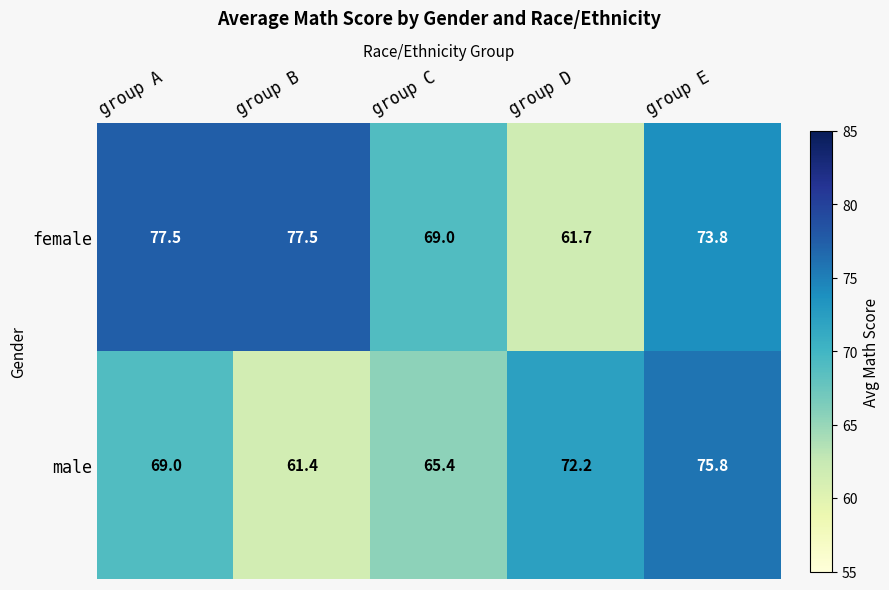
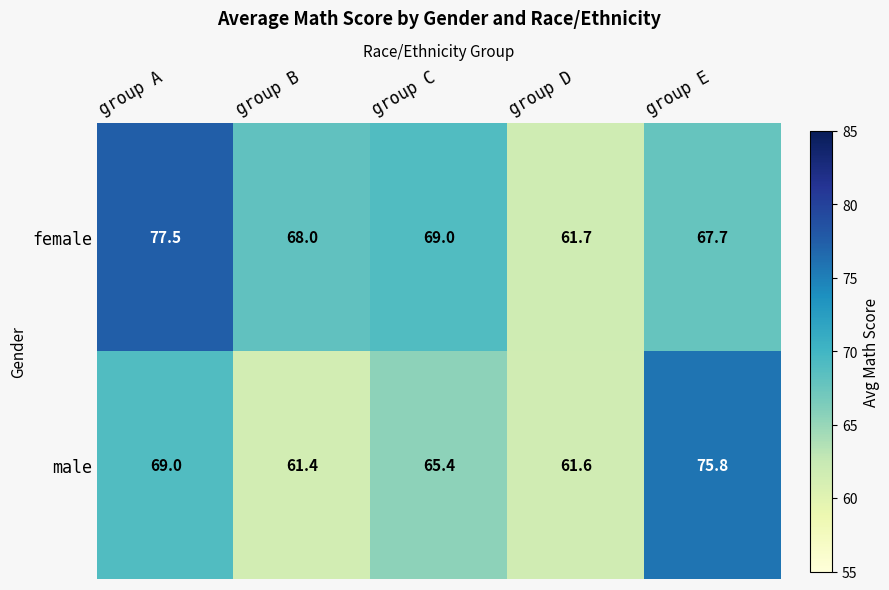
female, group B: 77.5 -> 68.0
female, group E: 73.8 -> 67.7
male, group D: 72.2 -> 61.6
